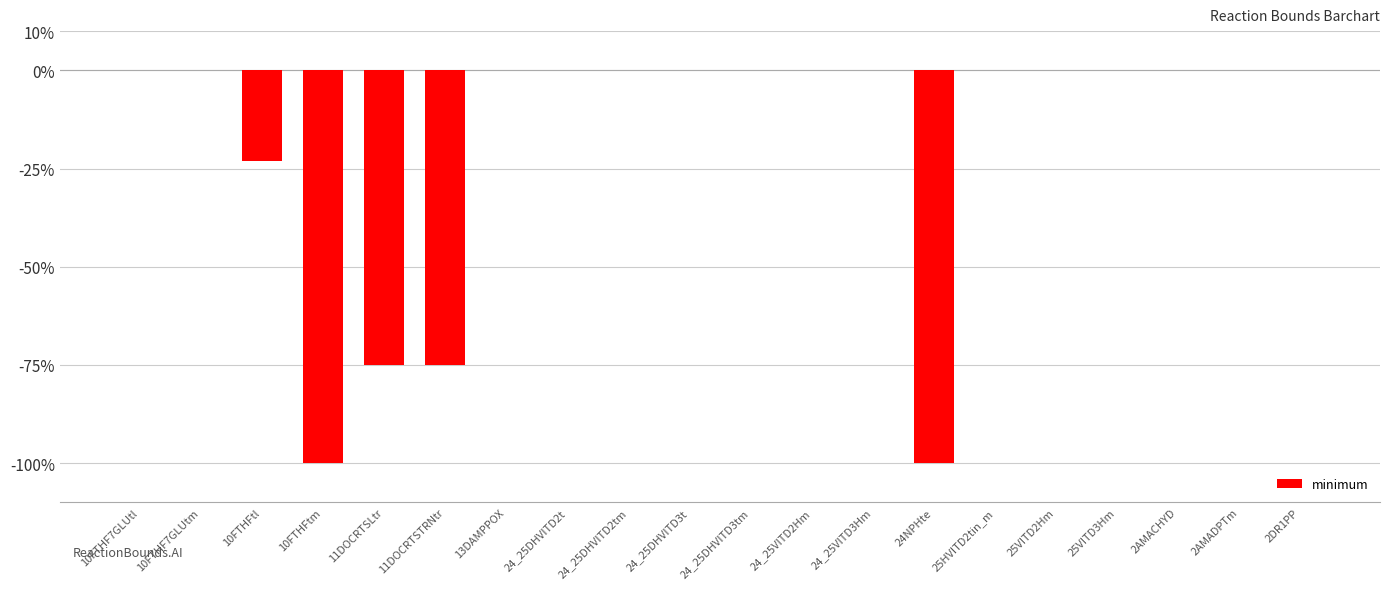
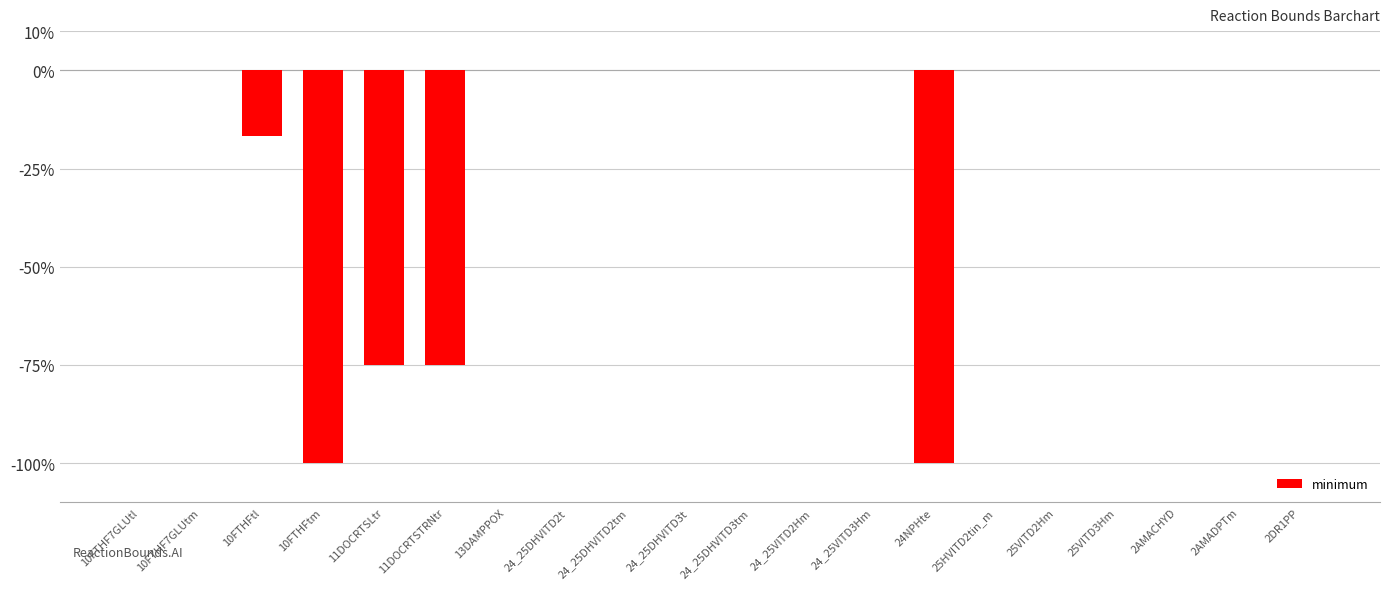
10FTHFtl: -23% -> -17%
